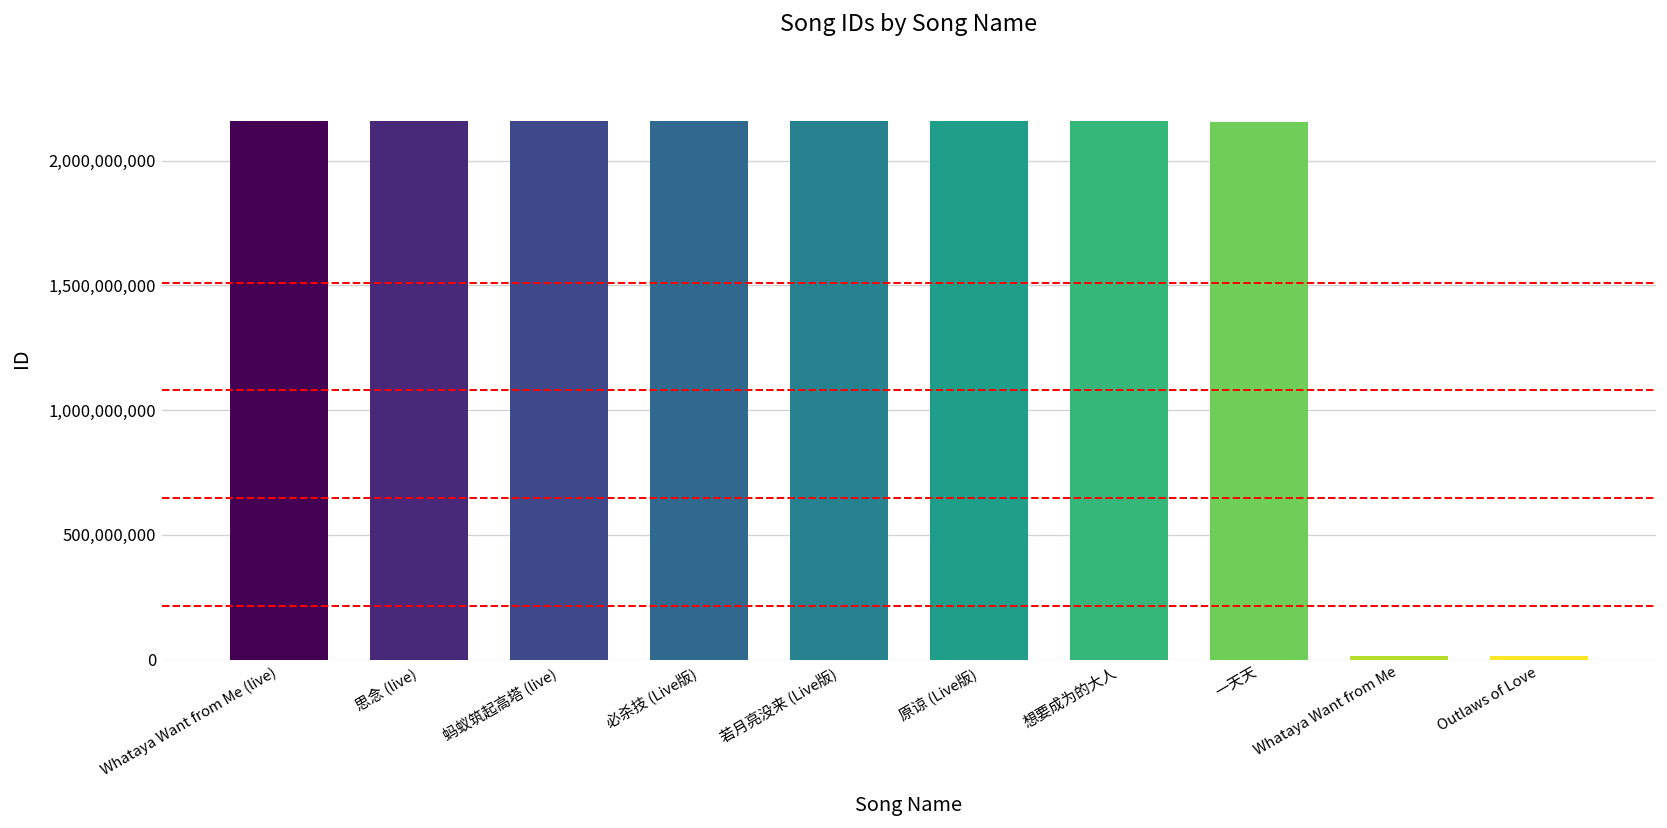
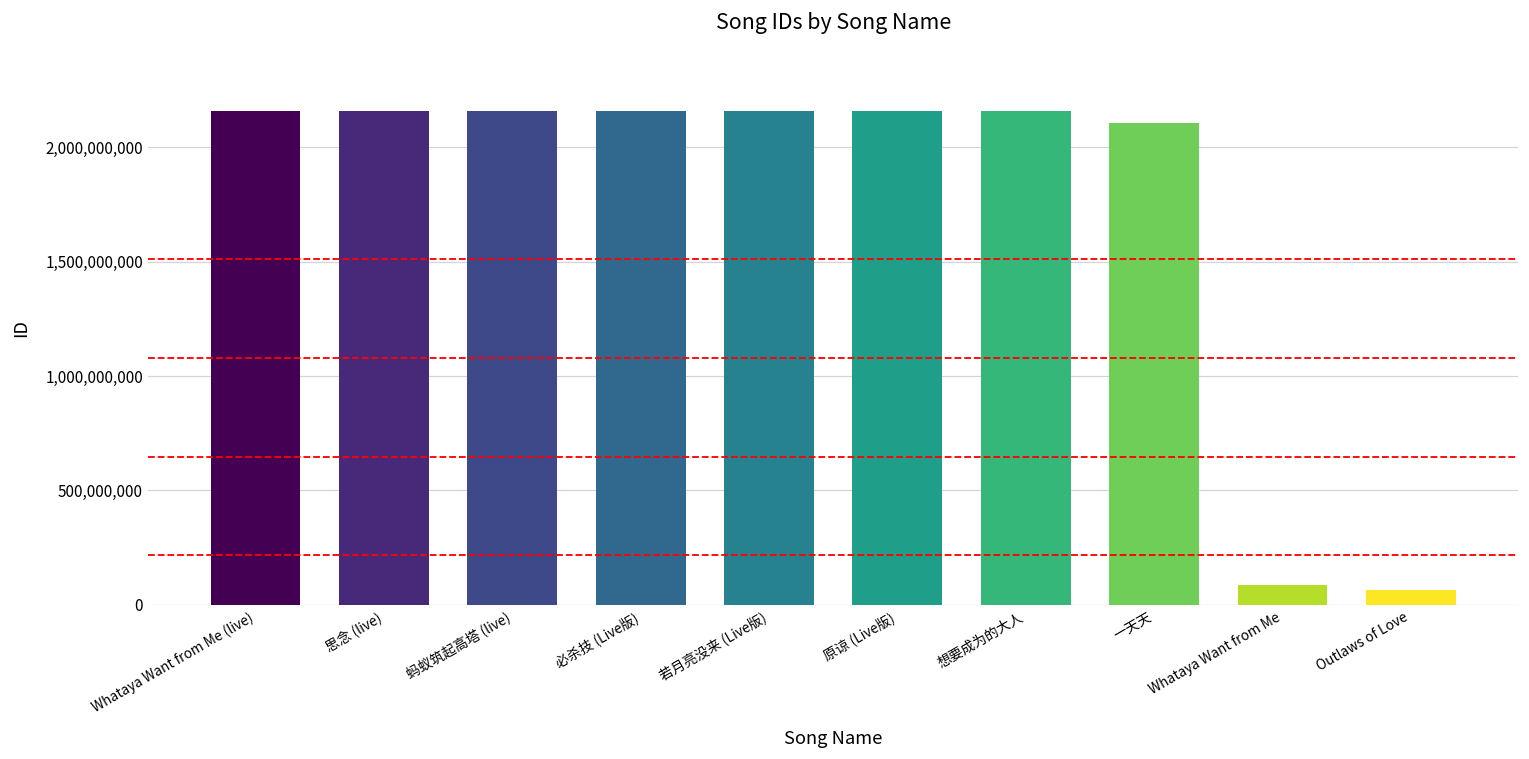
一天天: 2,150,000,000 -> 2,110,000,000
Whataya Want from Me: 20,000,000 -> 80,000,000
Outlaws of Love: 20,000,000 -> 60,000,000
